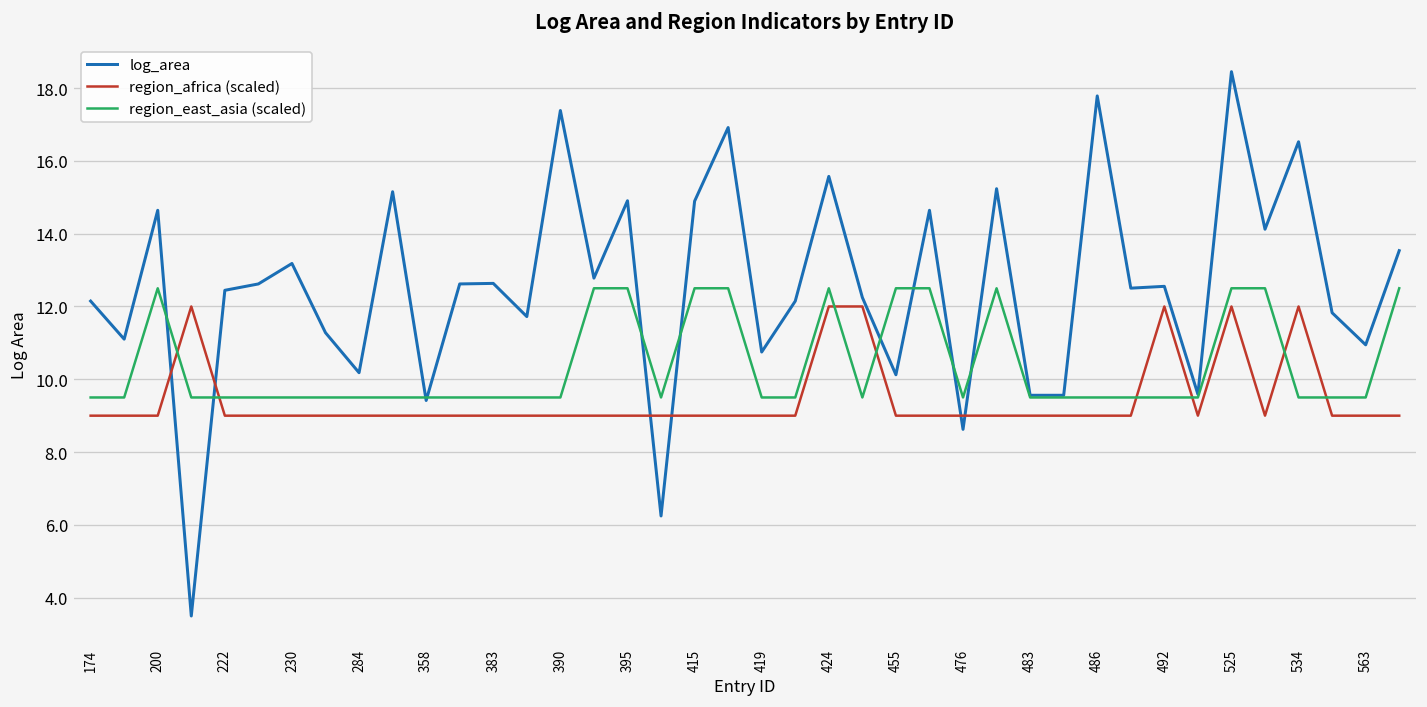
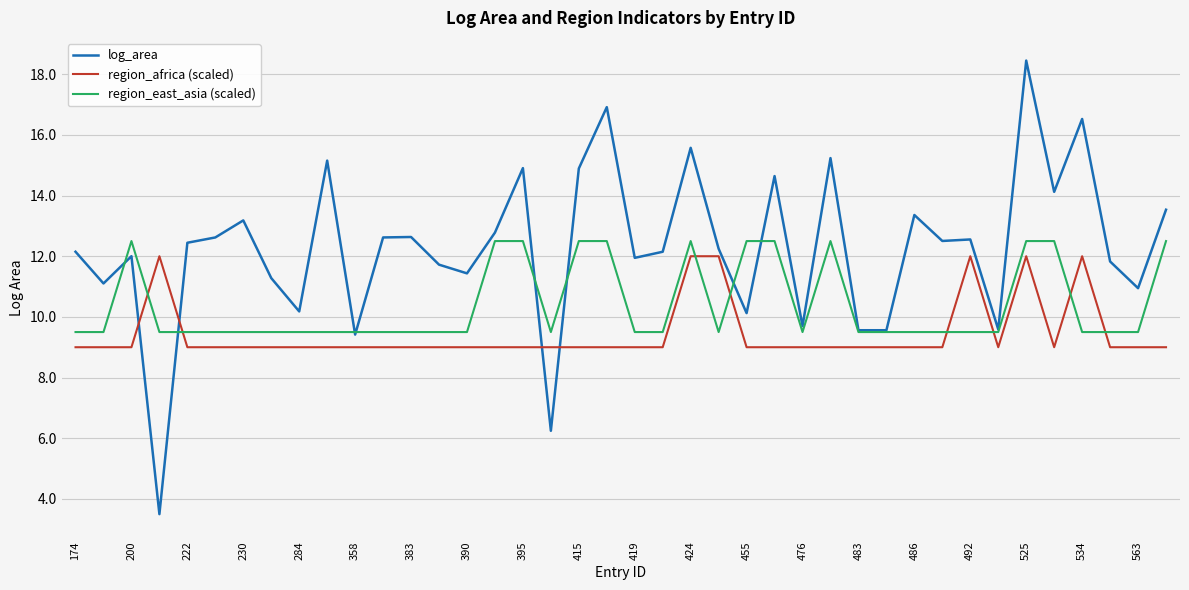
log_area, 200: 14.6 -> 12.0
log_area, 390: 17.4 -> 11.4
log_area, 419: 10.7 -> 11.9
log_area, 476: 8.6 -> 9.7
log_area, 486: 17.8 -> 13.4
